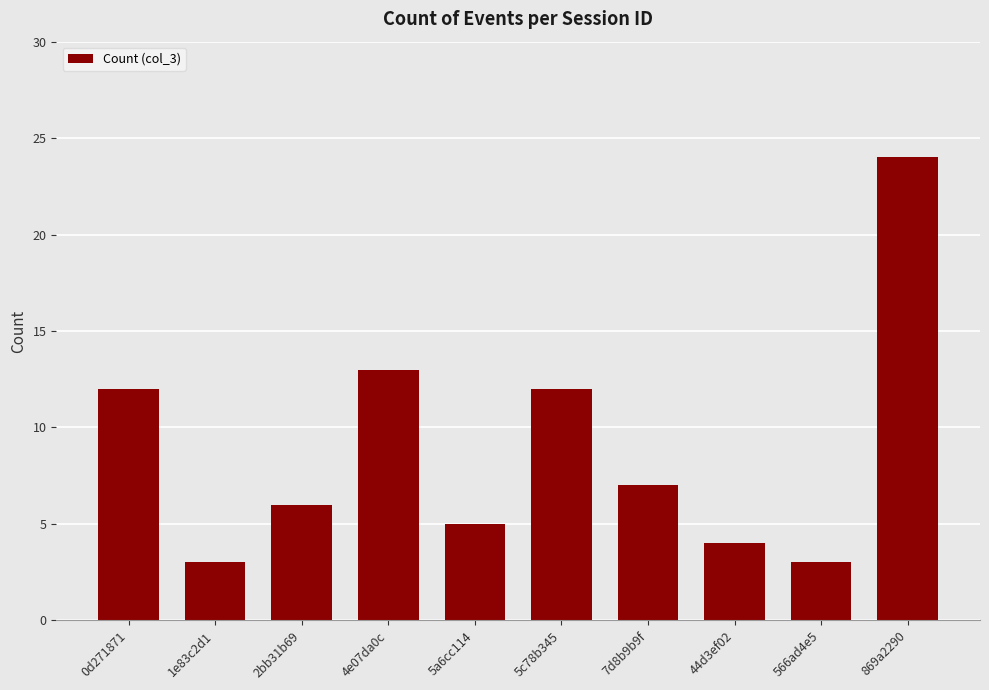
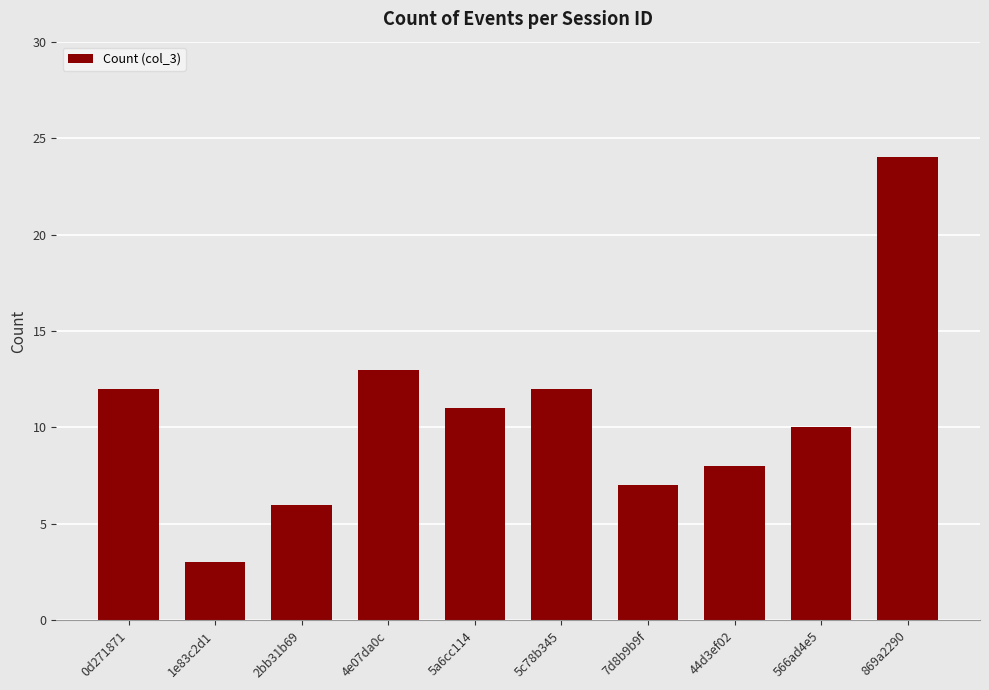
5a6cc114: 5 -> 11
44d3ef02: 4 -> 8
566ad4e5: 3 -> 10
